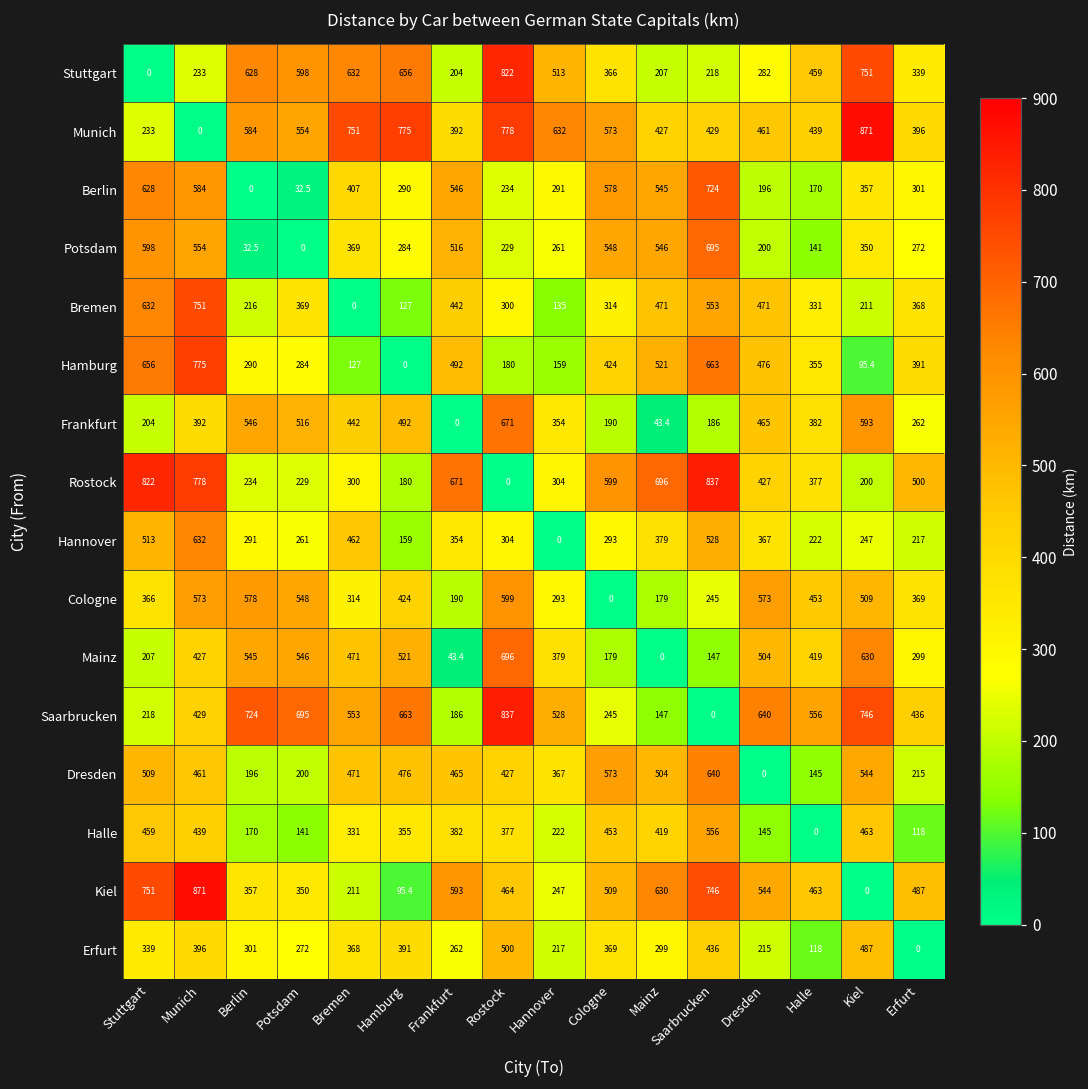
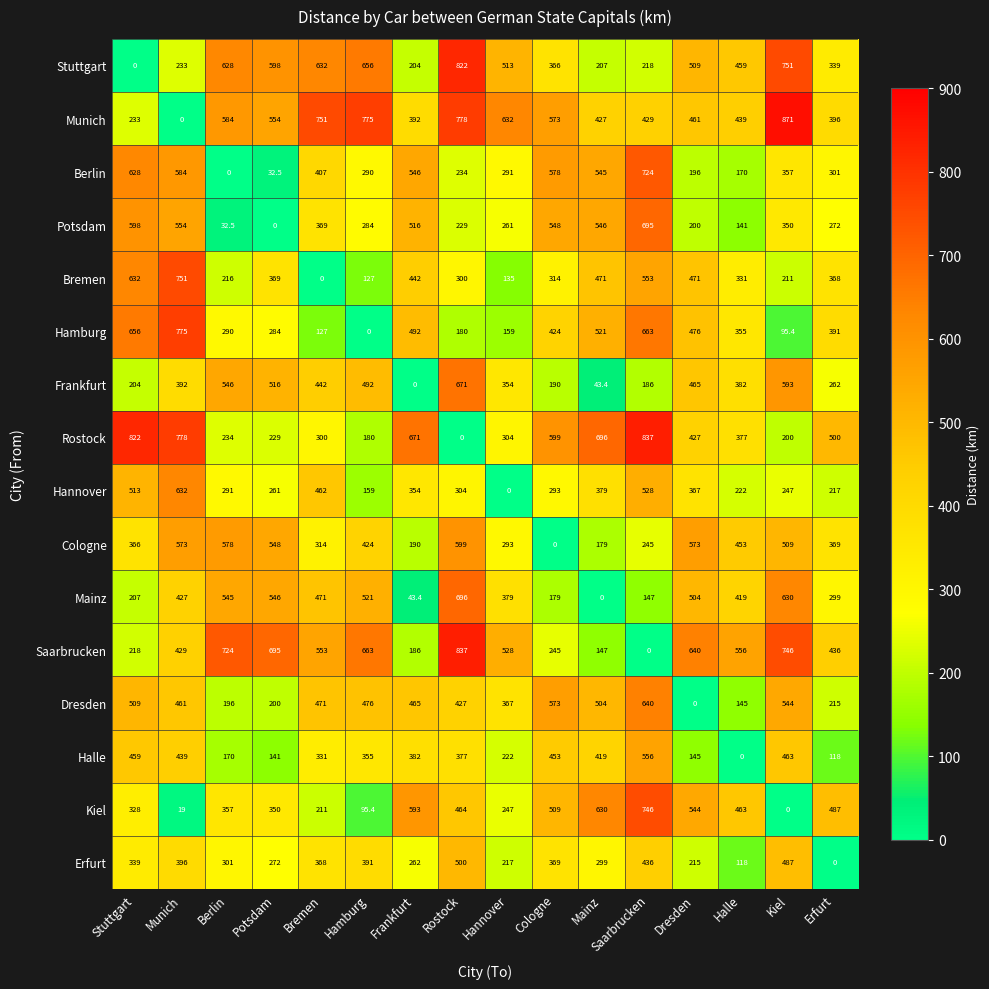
Stuttgart, Dresden: 282 -> 509
Kiel, Stuttgart: 751 -> 328
Kiel, Munich: 871 -> 19
